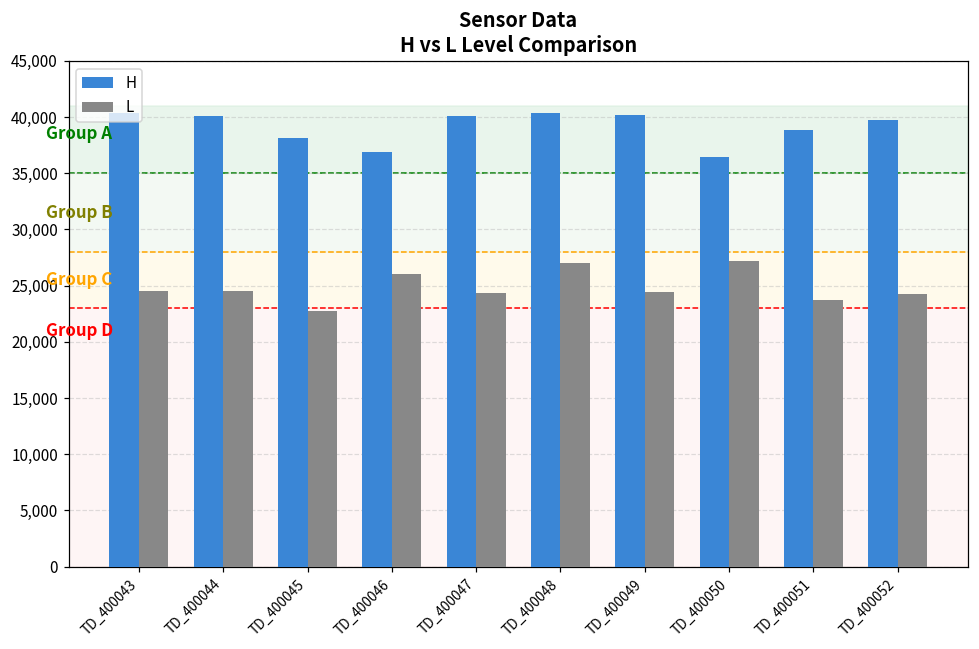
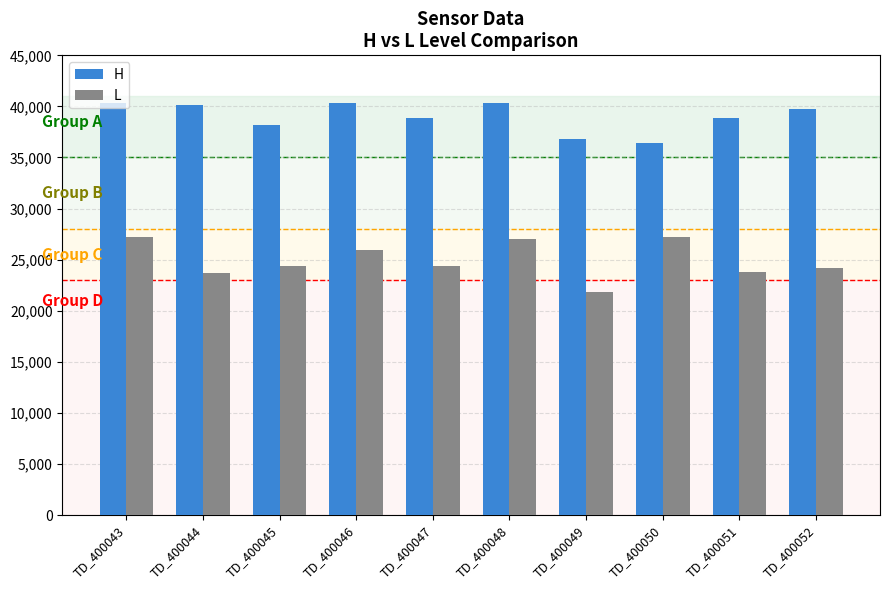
L, TD_400043: 24,500 -> 27,200
L, TD_400044: 24,500 -> 23,700
L, TD_400045: 22,700 -> 24,400
H, TD_400046: 36,900 -> 40,300
H, TD_400047: 40,100 -> 38,900
H, TD_400049: 40,200 -> 36,800
L, TD_400049: 24,400 -> 21,800
